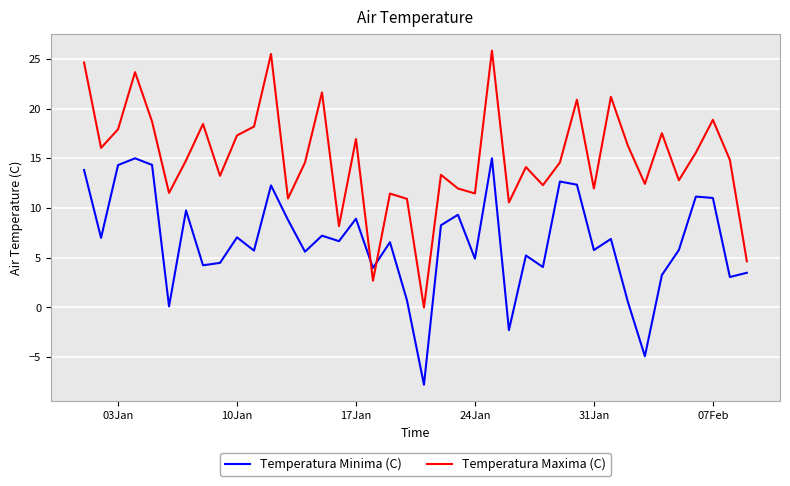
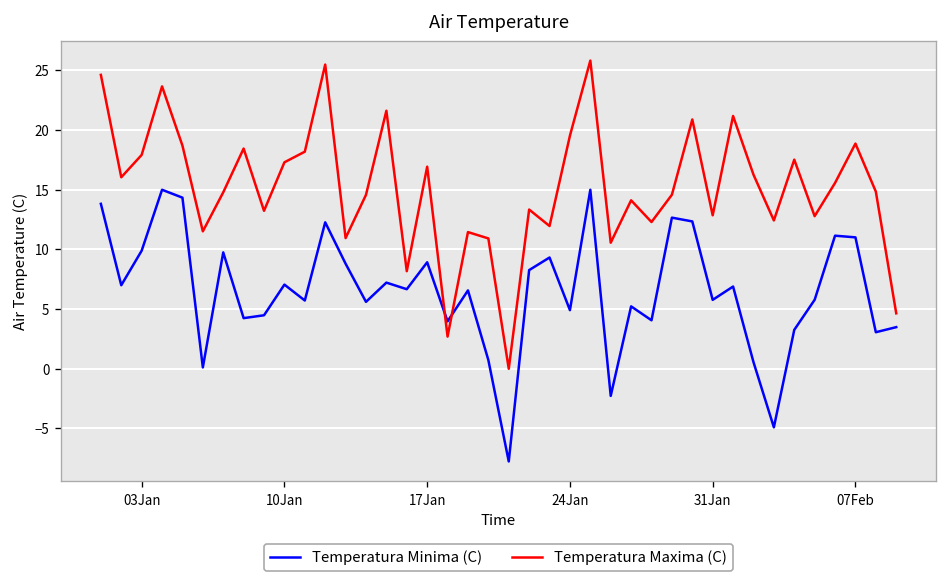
Temperatura Minima (C), 03Jan: 14 -> 10
Temperatura Maxima (C), 24Jan: 11 -> 20
Temperatura Maxima (C), 31Jan: 12 -> 13
